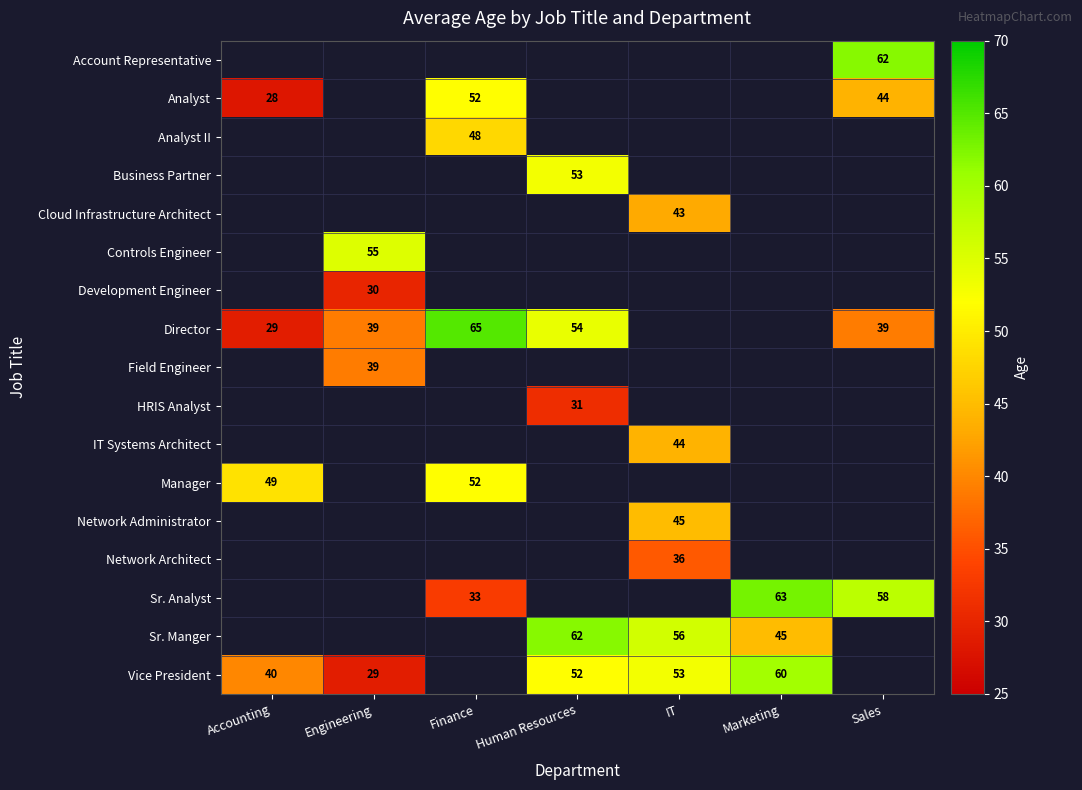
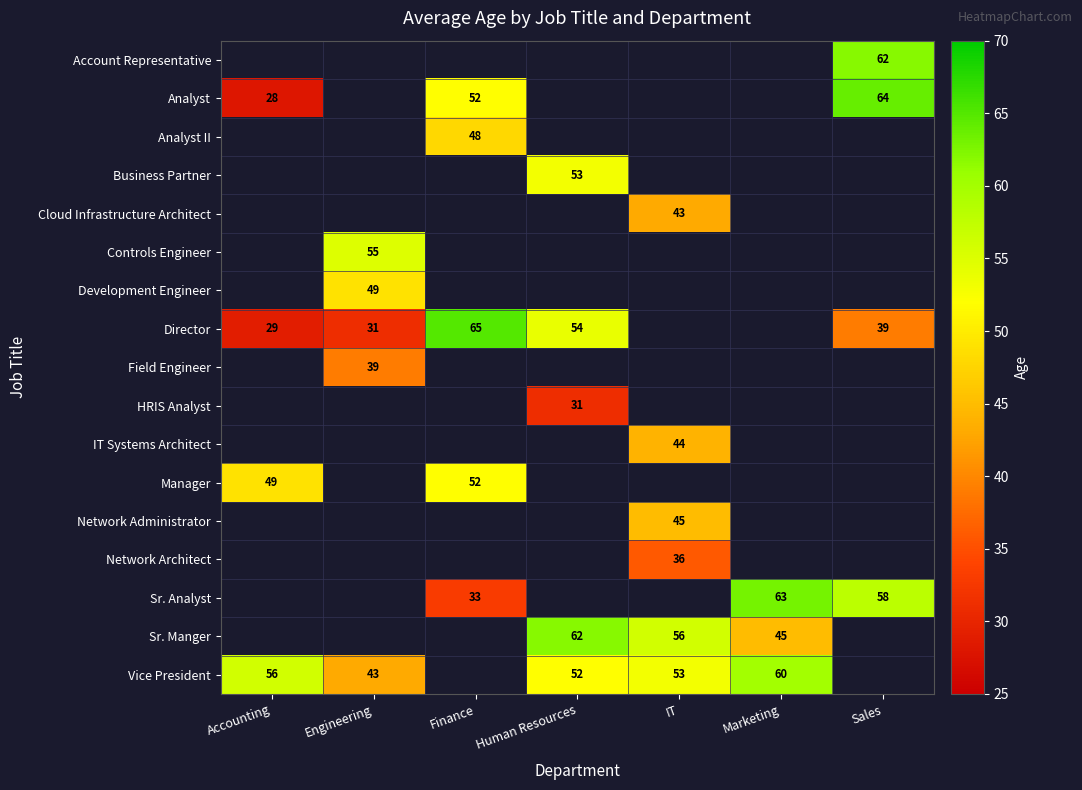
Analyst, Sales: 44 -> 64
Development Engineer, Engineering: 30 -> 49
Director, Engineering: 39 -> 31
Vice President, Accounting: 40 -> 56
Vice President, Engineering: 29 -> 43
